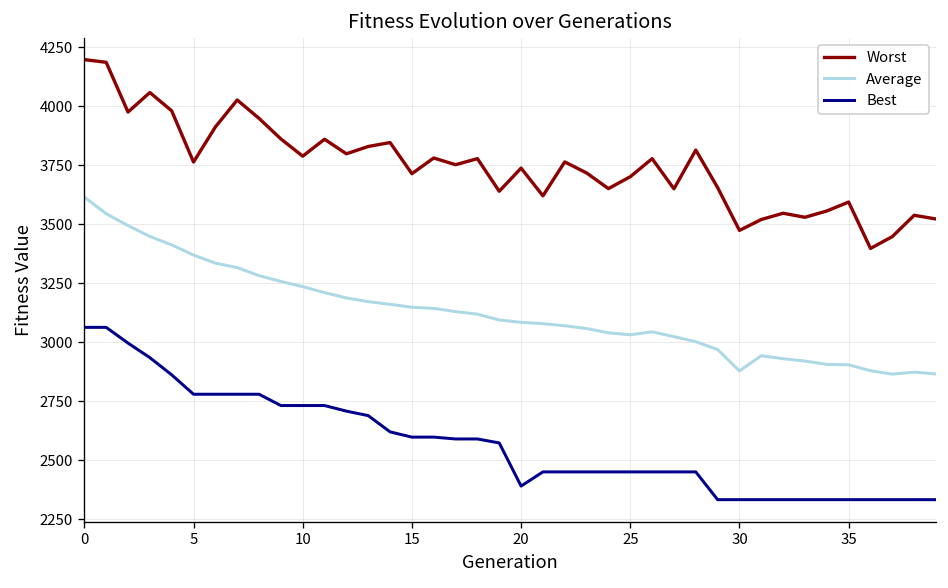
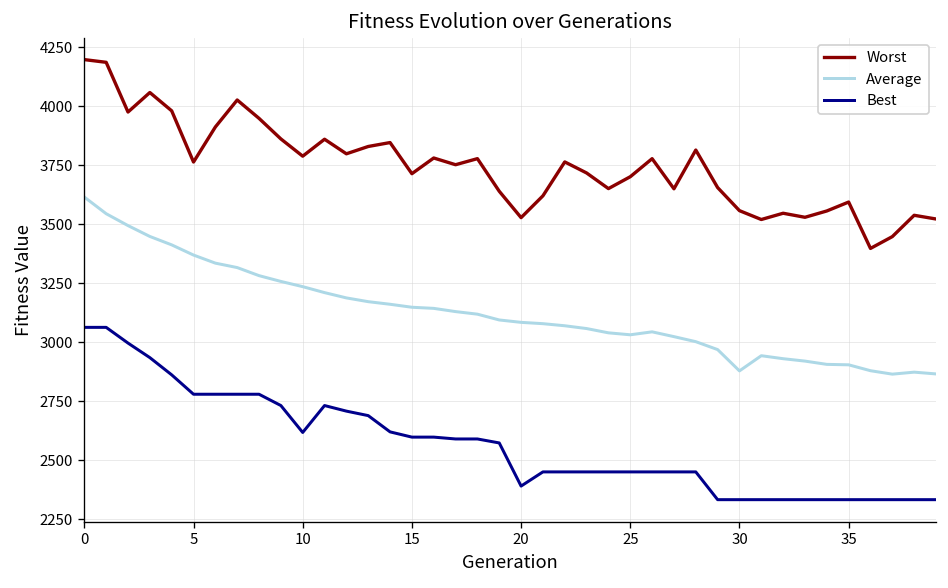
Best, 10: 2730 -> 2620
Worst, 20: 3740 -> 3530
Worst, 30: 3470 -> 3560
